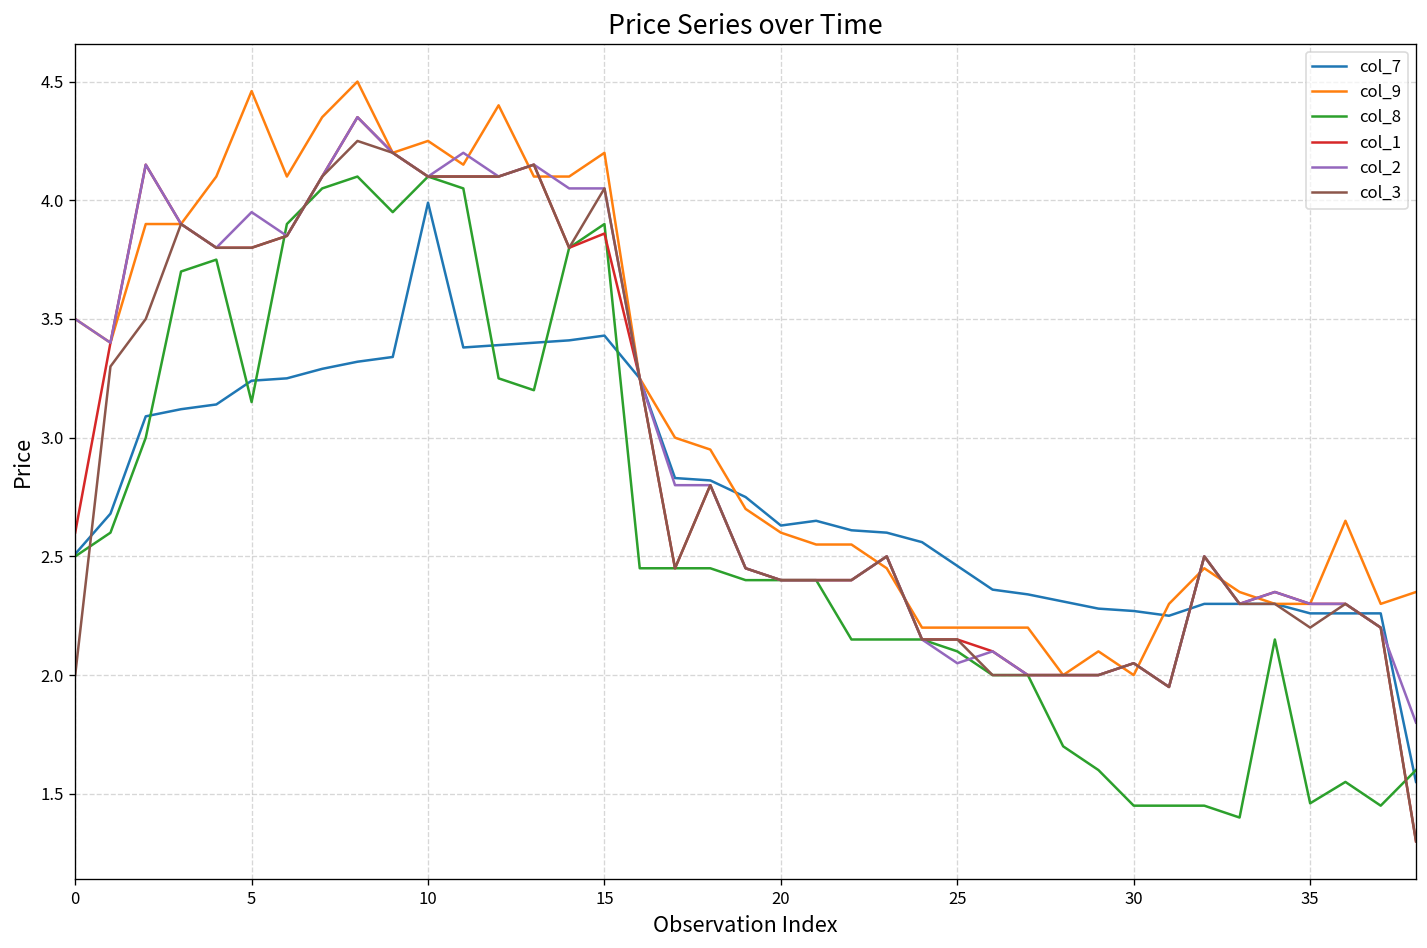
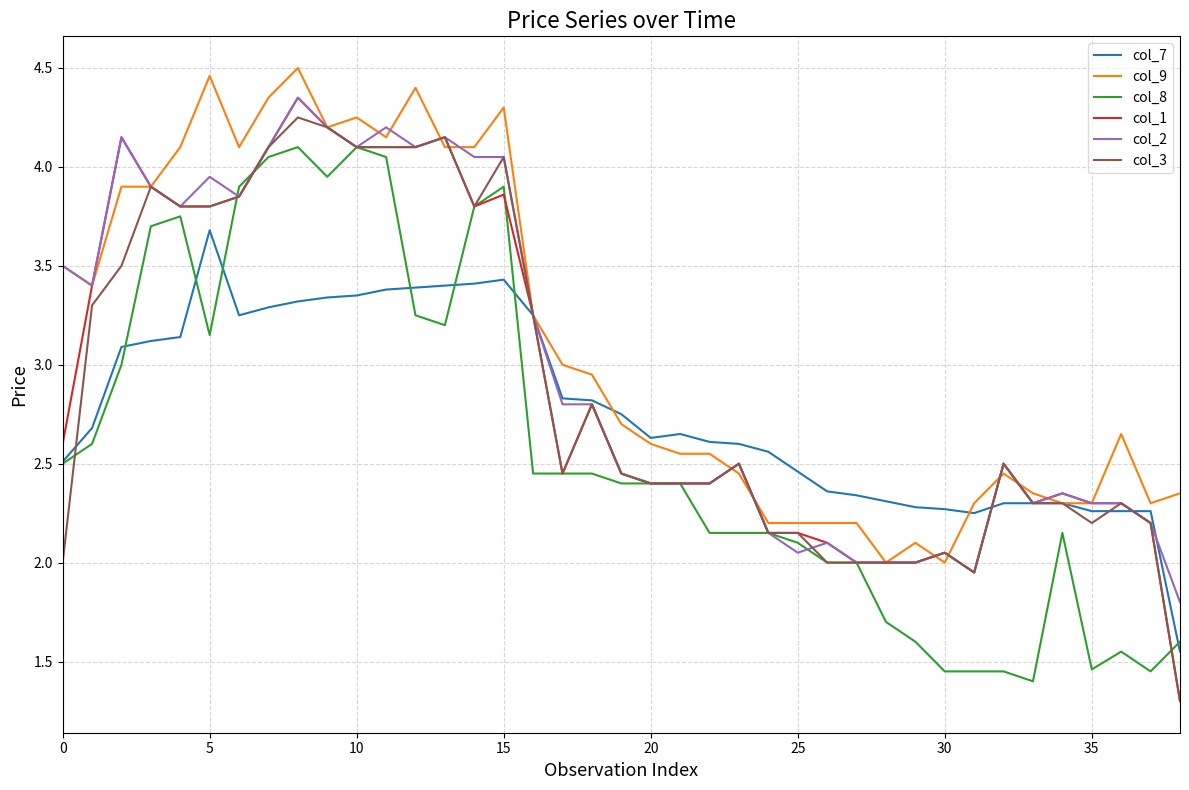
col_7, 5: 3.24 -> 3.68
col_7, 10: 3.99 -> 3.35
col_9, 15: 4.2 -> 4.3
